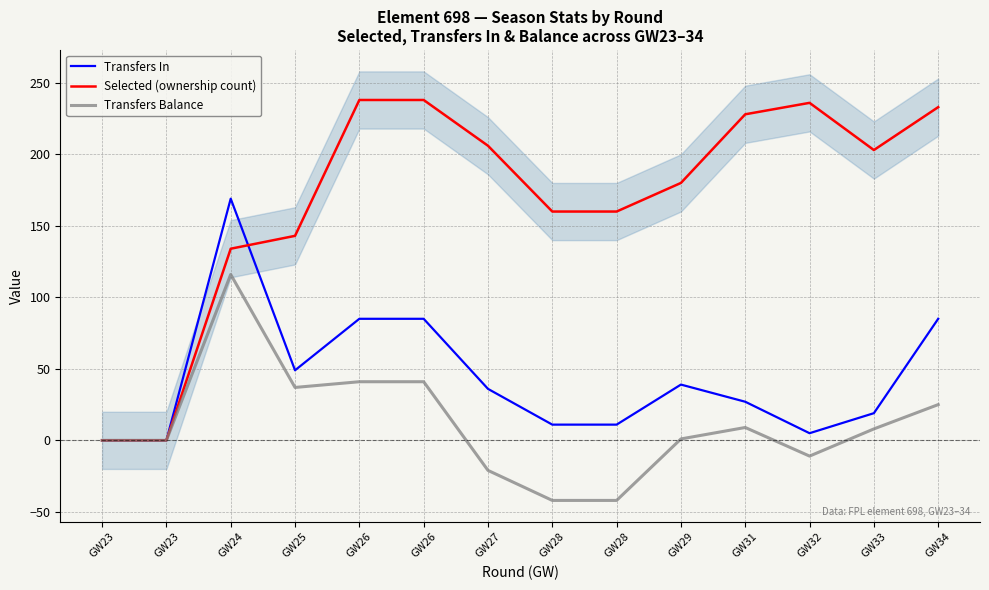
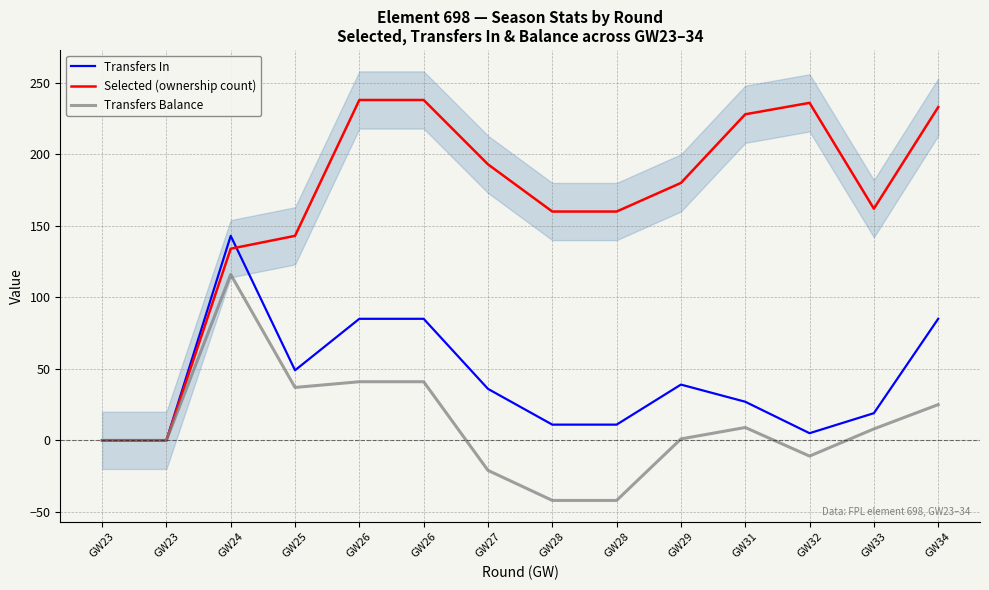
Transfers In, GW24: 169 -> 143
Selected (ownership count), GW27: 206 -> 193
Selected (ownership count), GW33: 203 -> 162
